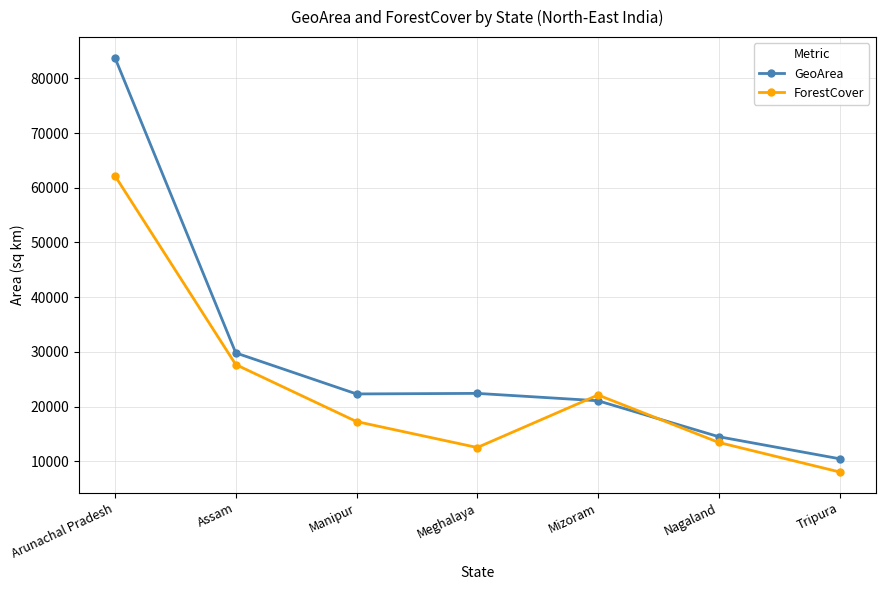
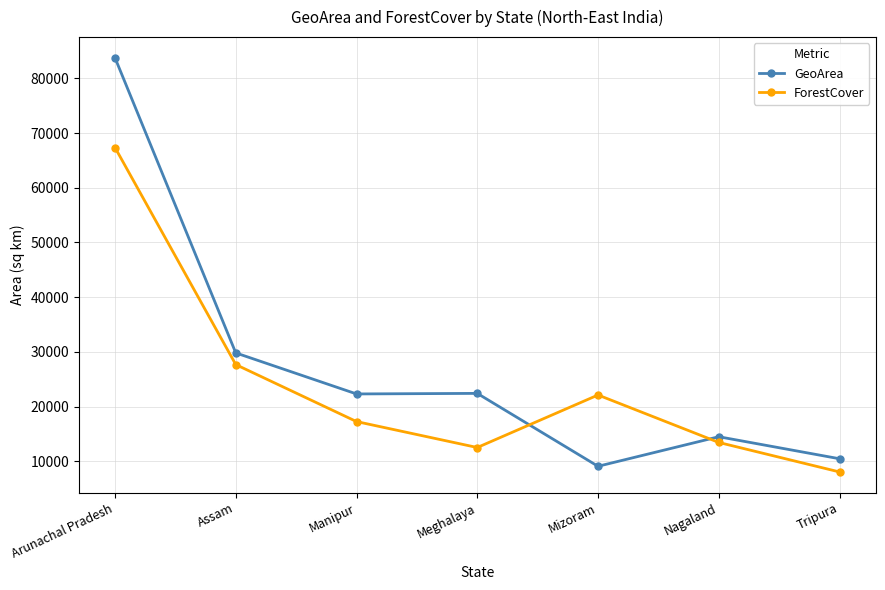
ForestCover, Arunachal Pradesh: 62000 -> 67000
GeoArea, Mizoram: 21000 -> 9000
